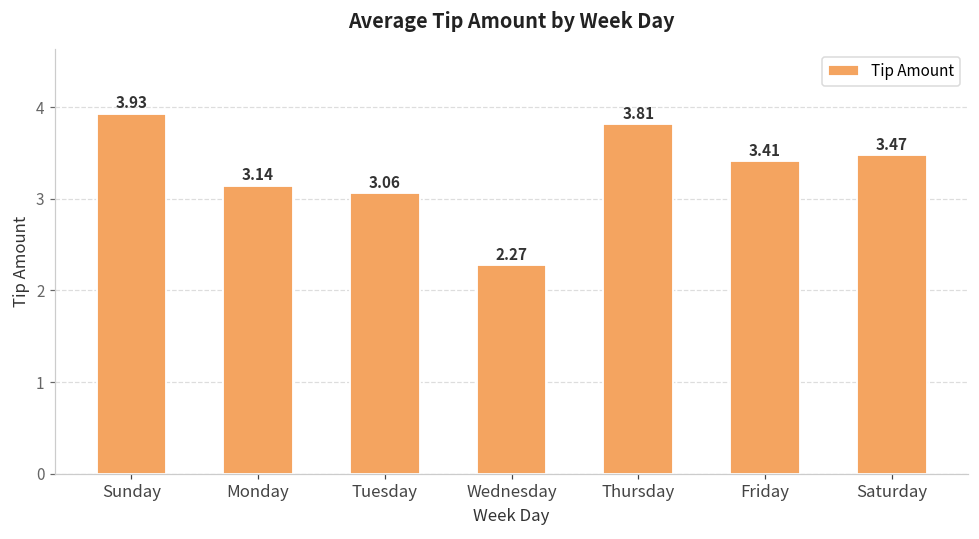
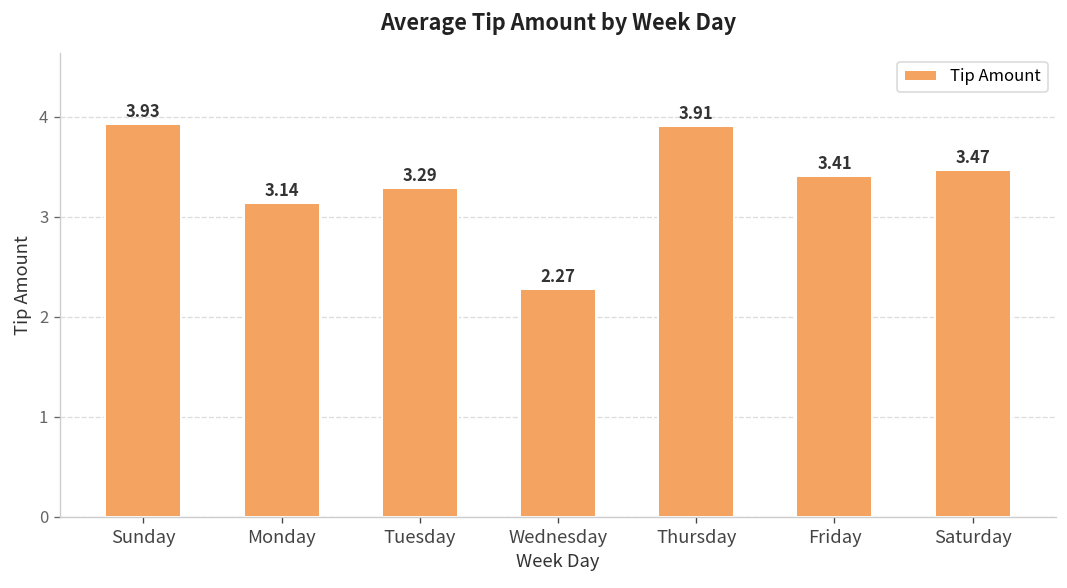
Tuesday: 3.06 -> 3.29
Thursday: 3.81 -> 3.91
